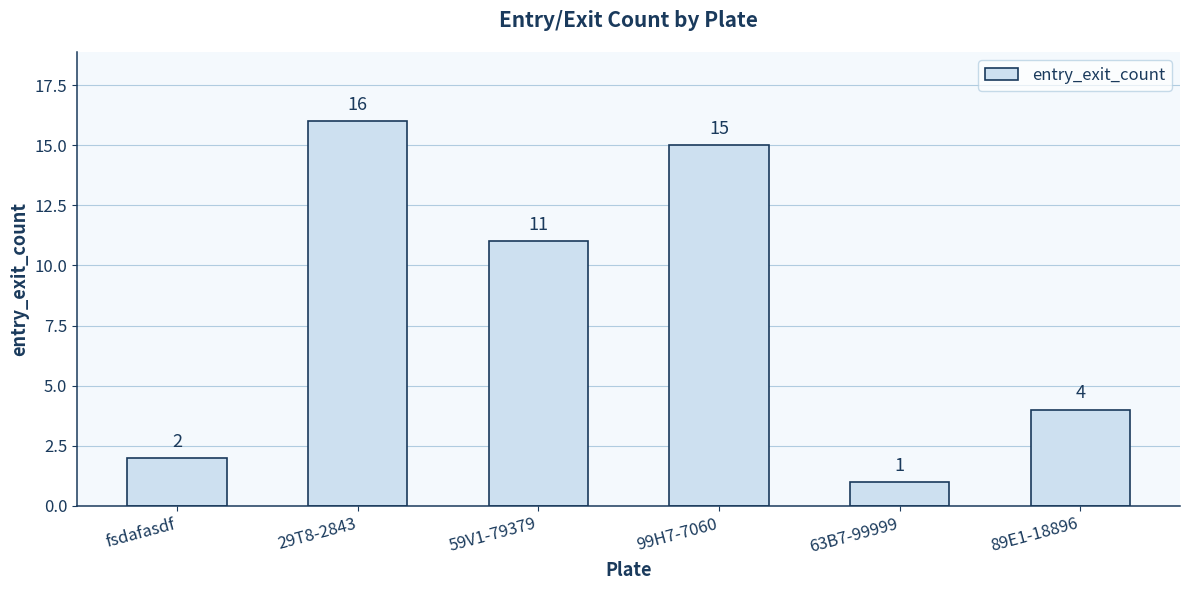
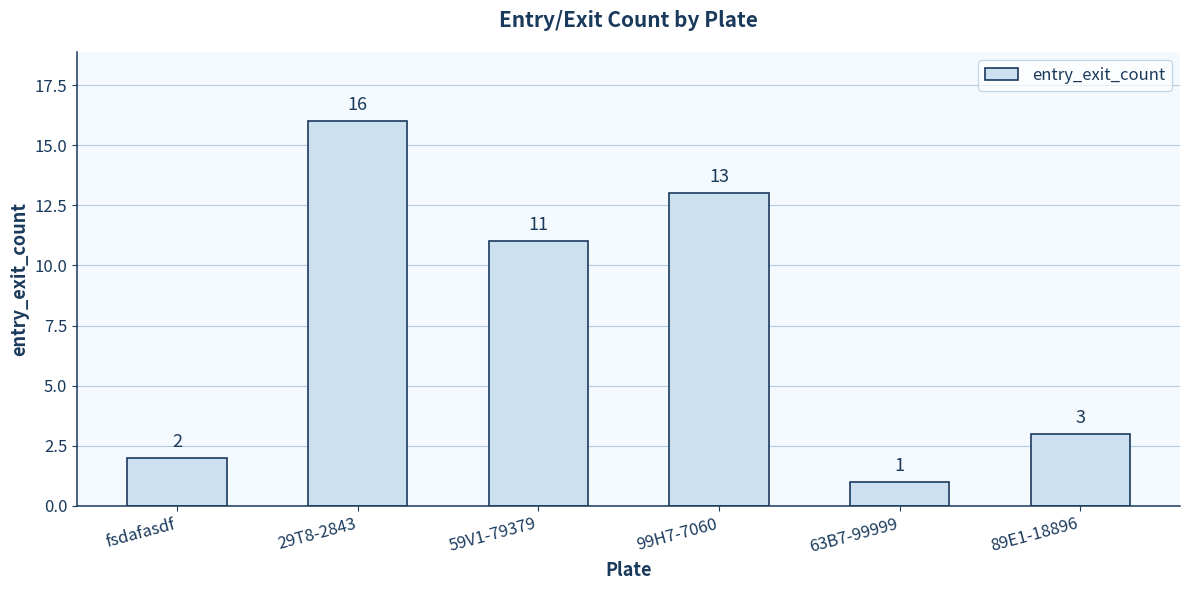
99H7-7060: 15 -> 13
89E1-18896: 4 -> 3
